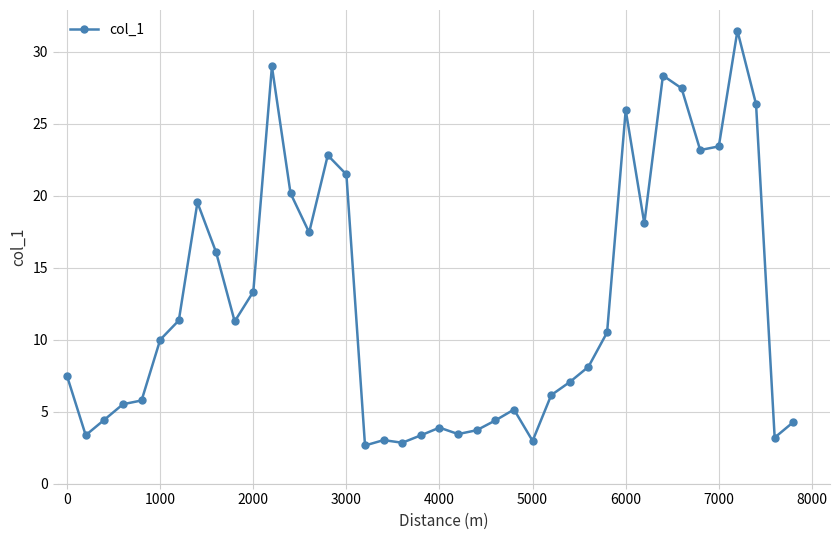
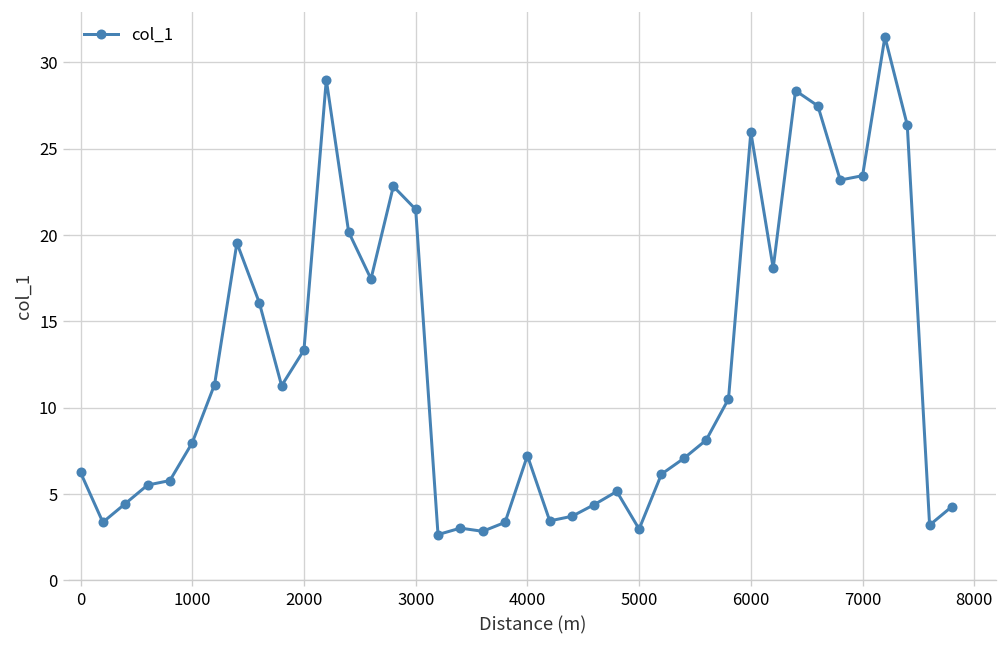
0: 7.5 -> 6.3
1000: 10.0 -> 8.0
4000: 3.9 -> 7.2
